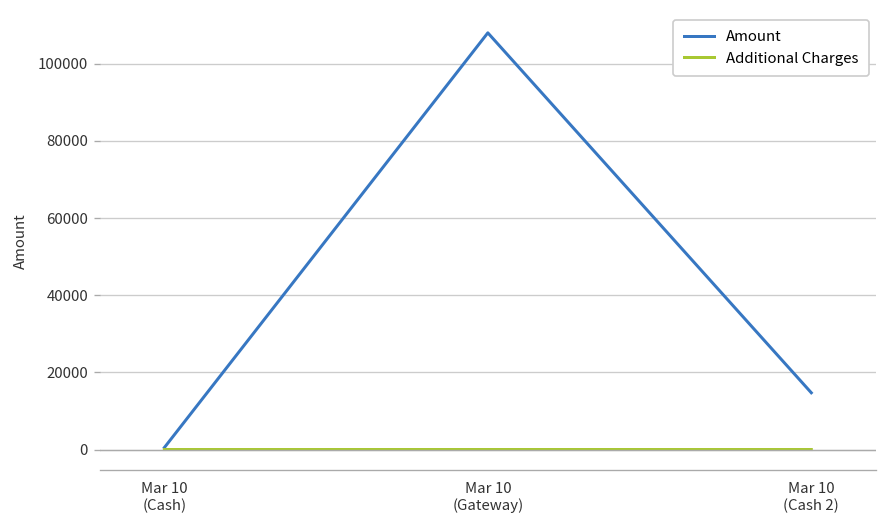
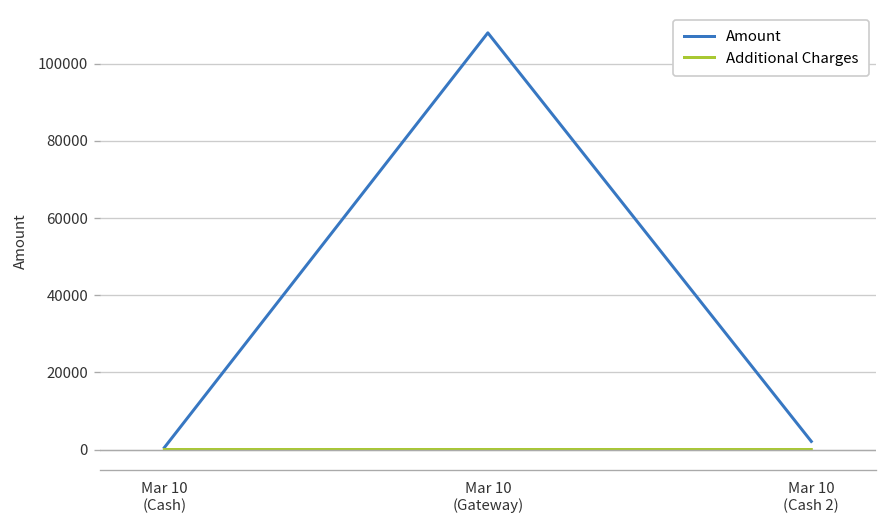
Amount, Mar 10 (Cash 2): 15000 -> 2000
